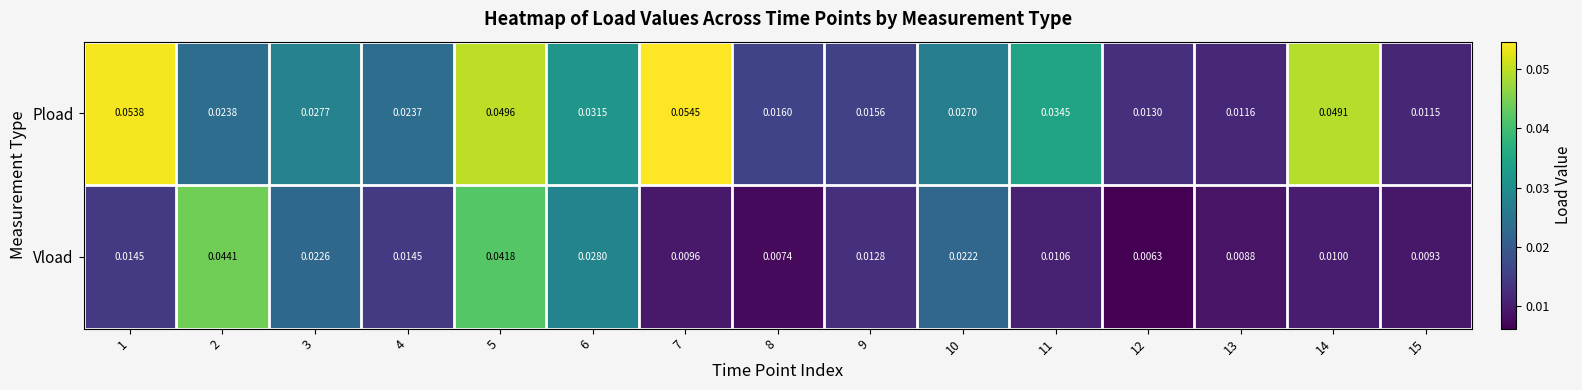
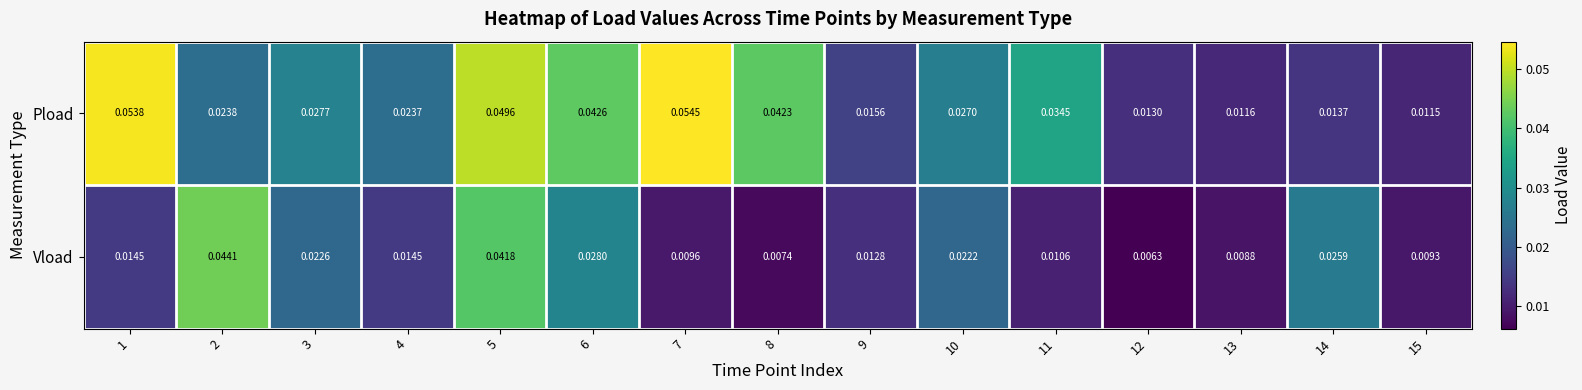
Pload, 6: 0.0315 -> 0.0426
Pload, 8: 0.0160 -> 0.0423
Pload, 14: 0.0491 -> 0.0137
Vload, 14: 0.0100 -> 0.0259
